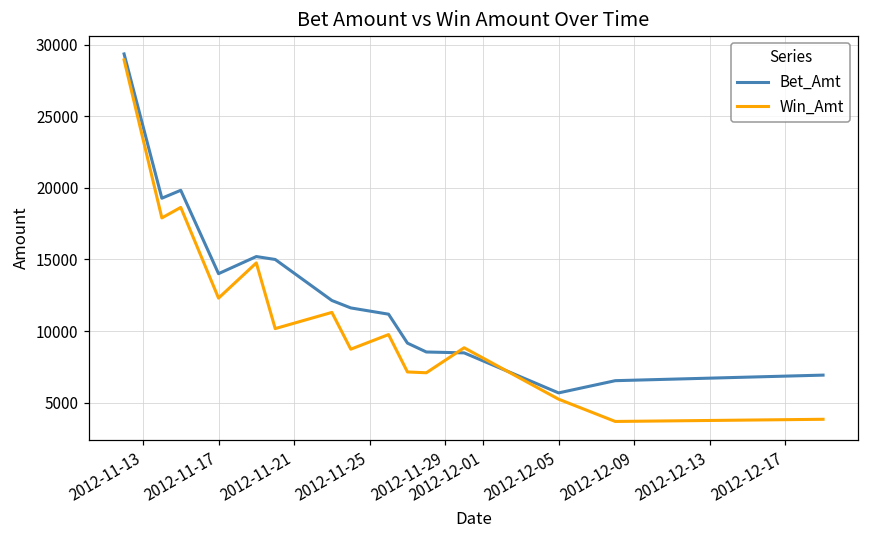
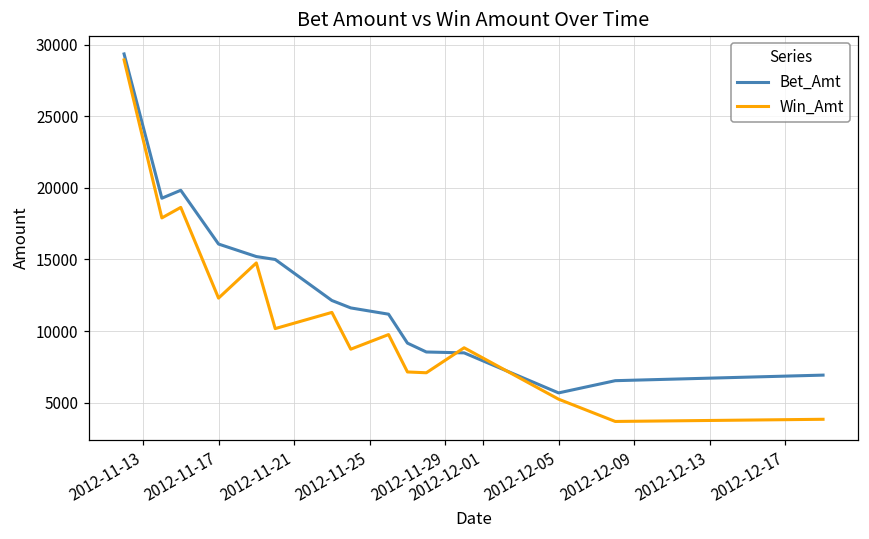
Bet_Amt, 2012-11-17: 14000 -> 16100
